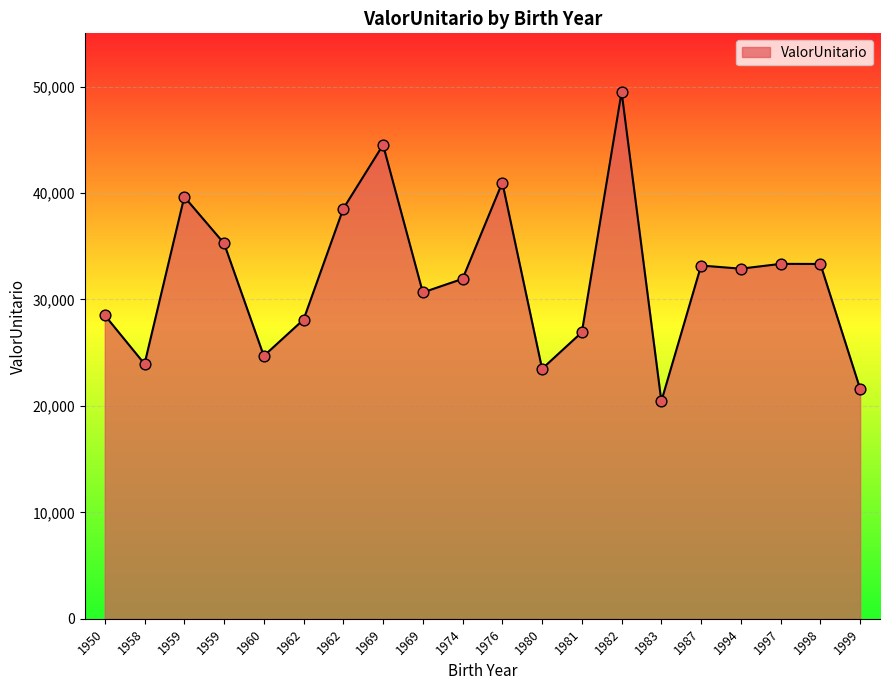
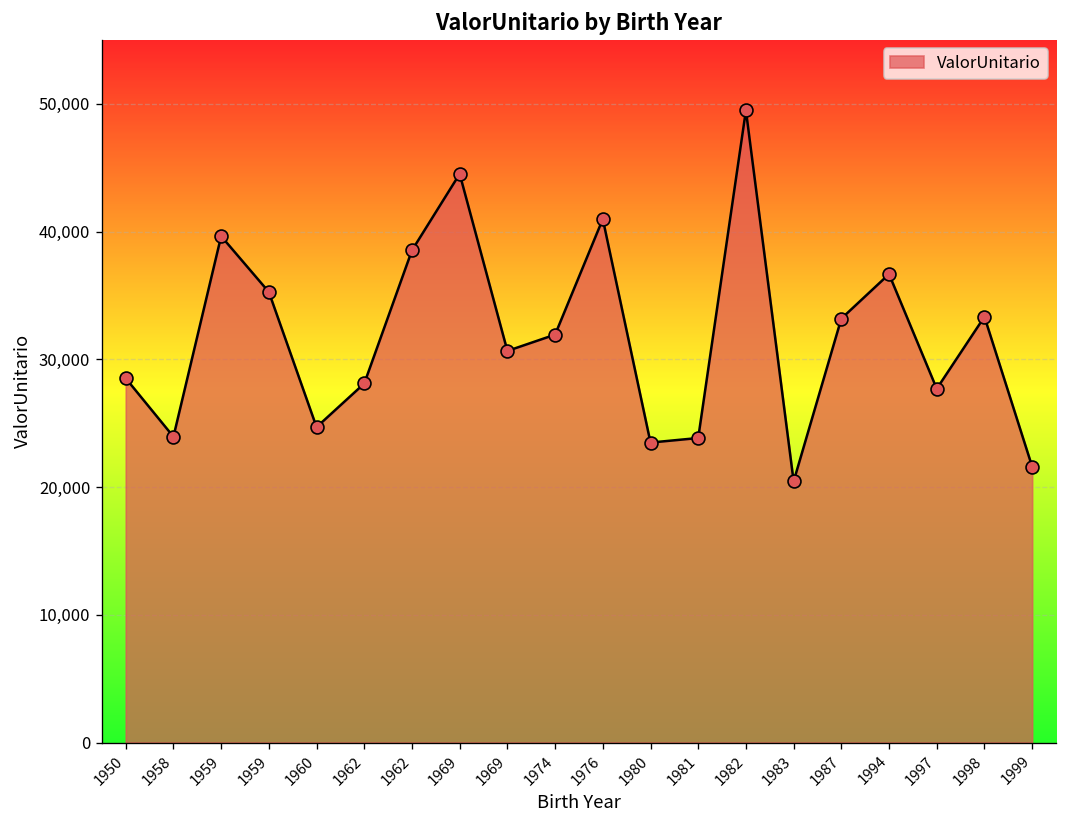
1981: 26,900 -> 23,800
1994: 32,900 -> 36,700
1997: 33,300 -> 27,700
